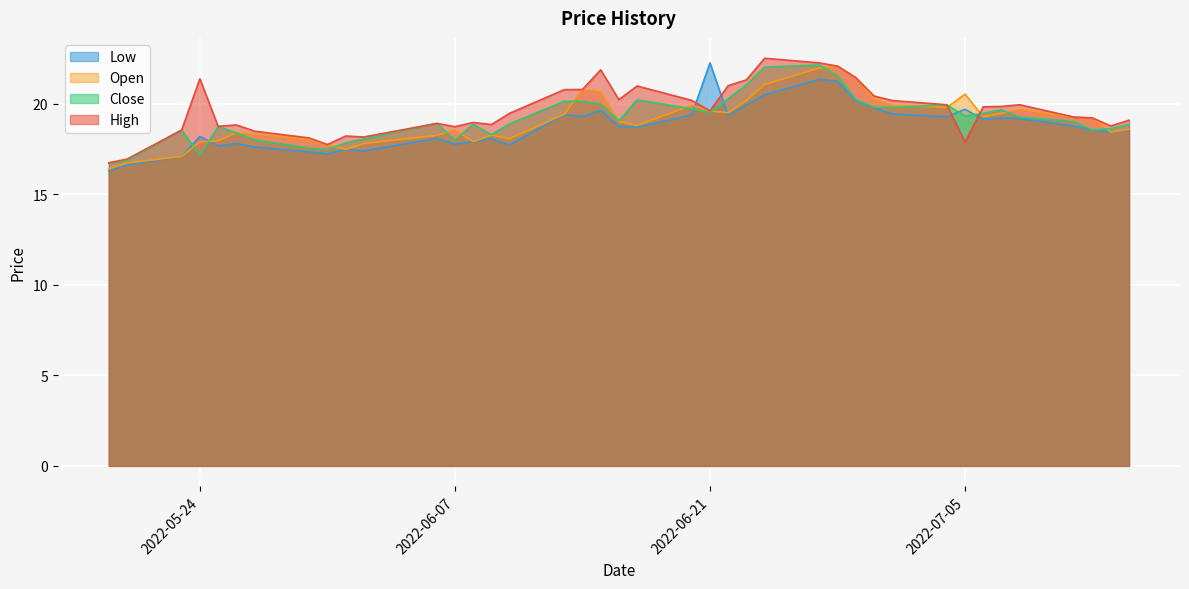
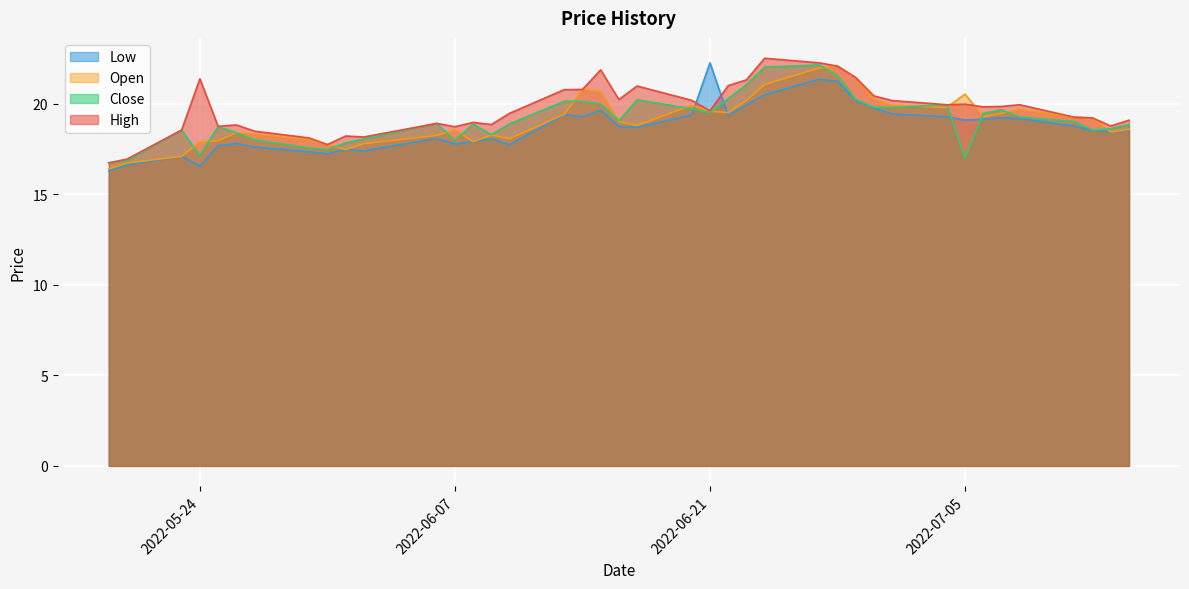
Low, 2022-05-24: 18.2 -> 16.6
Low, 2022-07-05: 19.7 -> 19.1
Close, 2022-07-05: 19.3 -> 17.0
High, 2022-07-05: 17.9 -> 20.0
